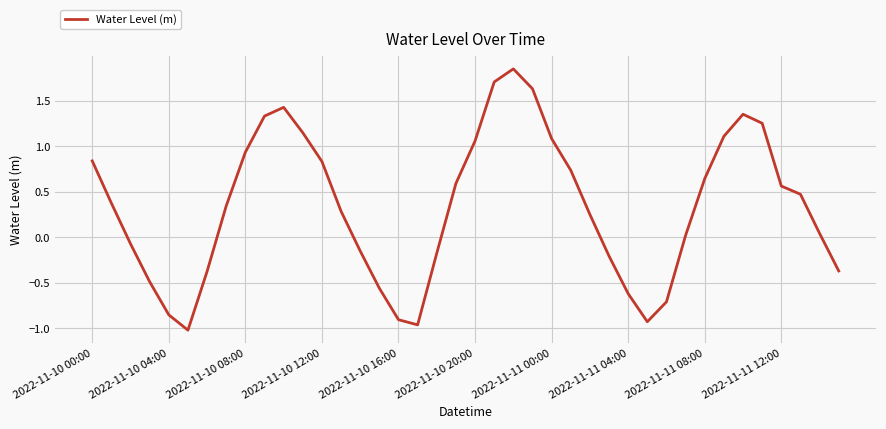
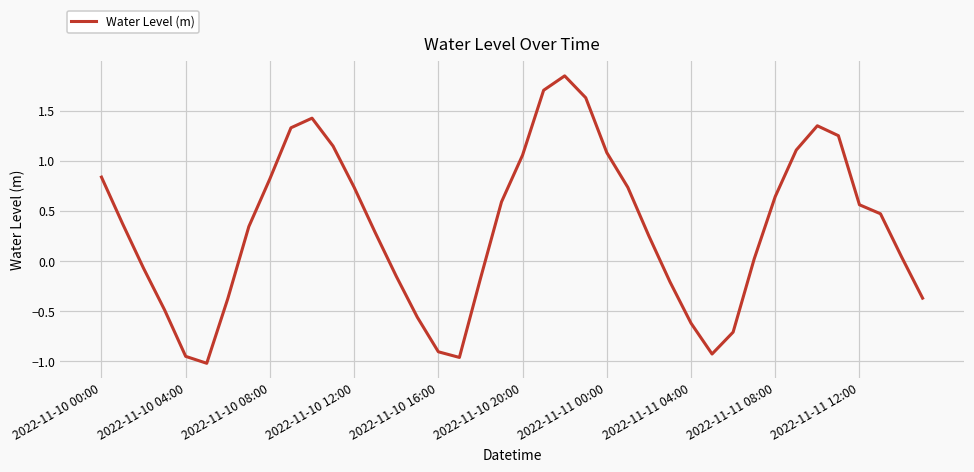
2022-11-10 04:00: -0.85 -> -0.95
2022-11-10 08:00: 0.9 -> 0.8
2022-11-10 12:00: 0.8 -> 0.7
